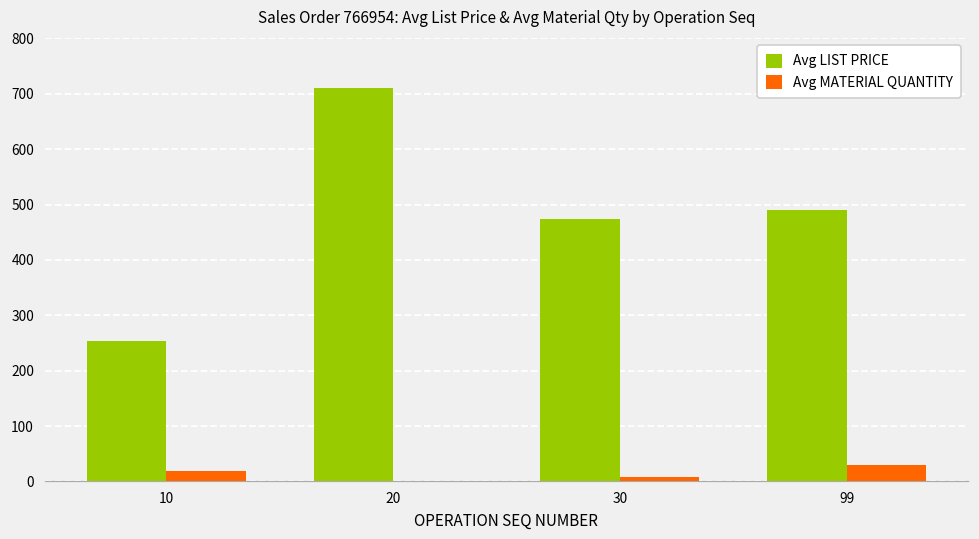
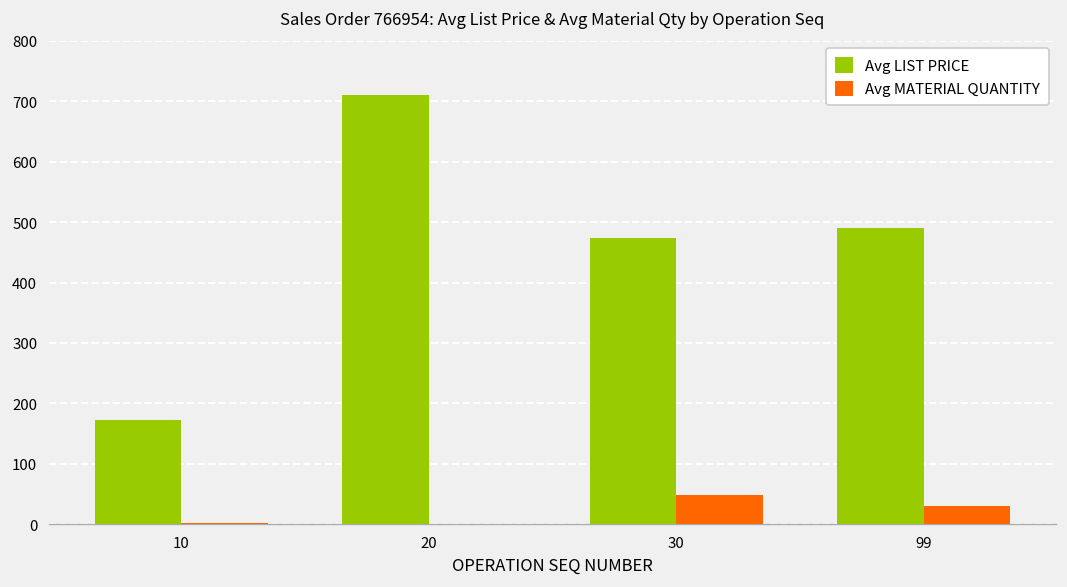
Avg LIST PRICE, 10: 250 -> 170
Avg MATERIAL QUANTITY, 10: 20 -> 0
Avg MATERIAL QUANTITY, 30: 10 -> 50
